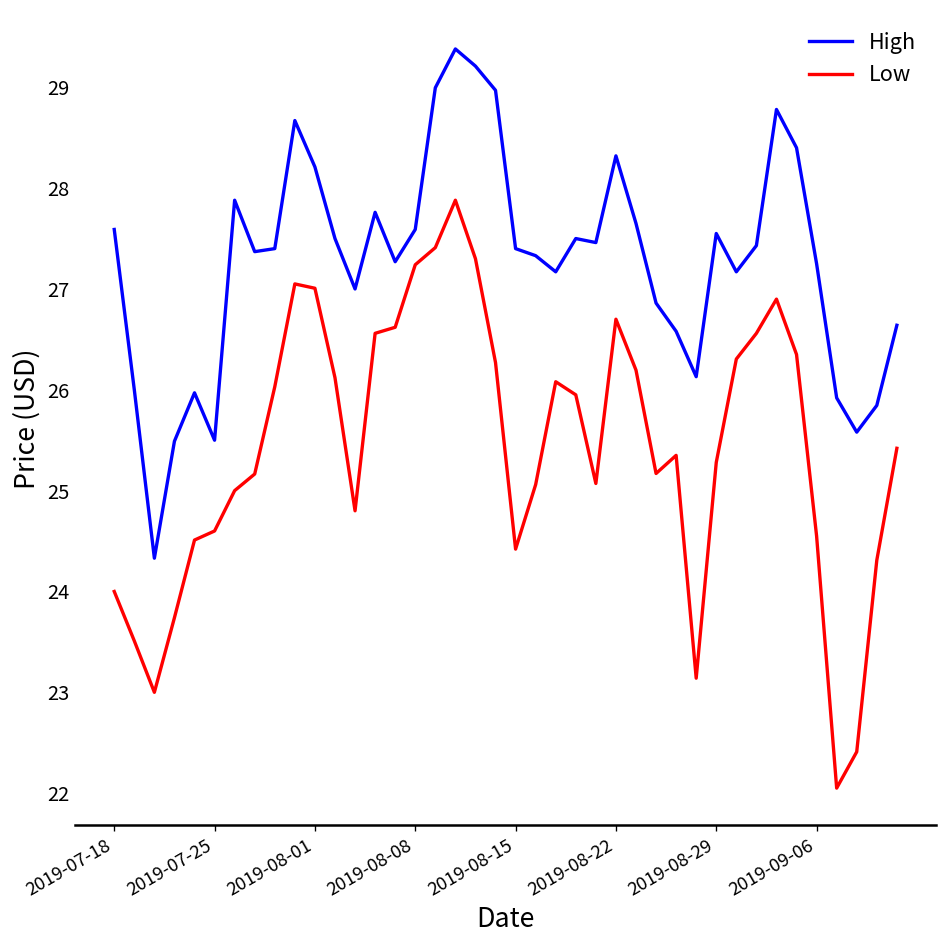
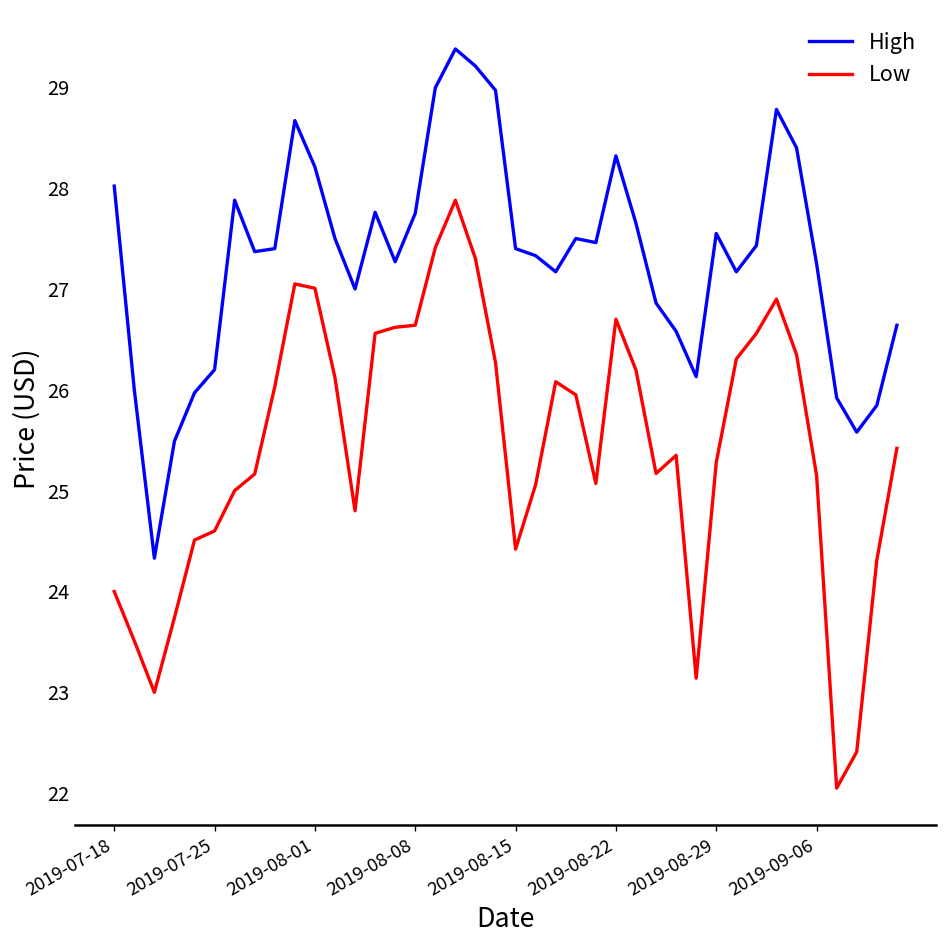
High, 2019-07-18: 27.6 -> 28.0
High, 2019-07-25: 25.5 -> 26.2
High, 2019-08-08: 27.6 -> 27.8
Low, 2019-08-08: 27.2 -> 26.6
Low, 2019-09-06: 24.6 -> 25.2
